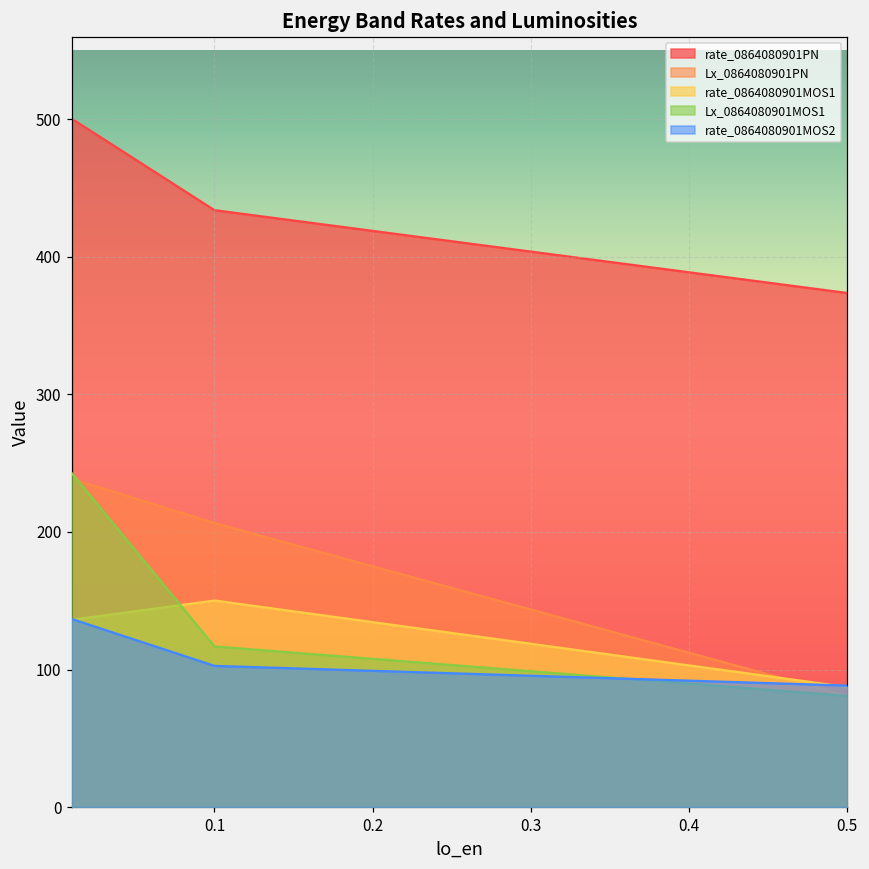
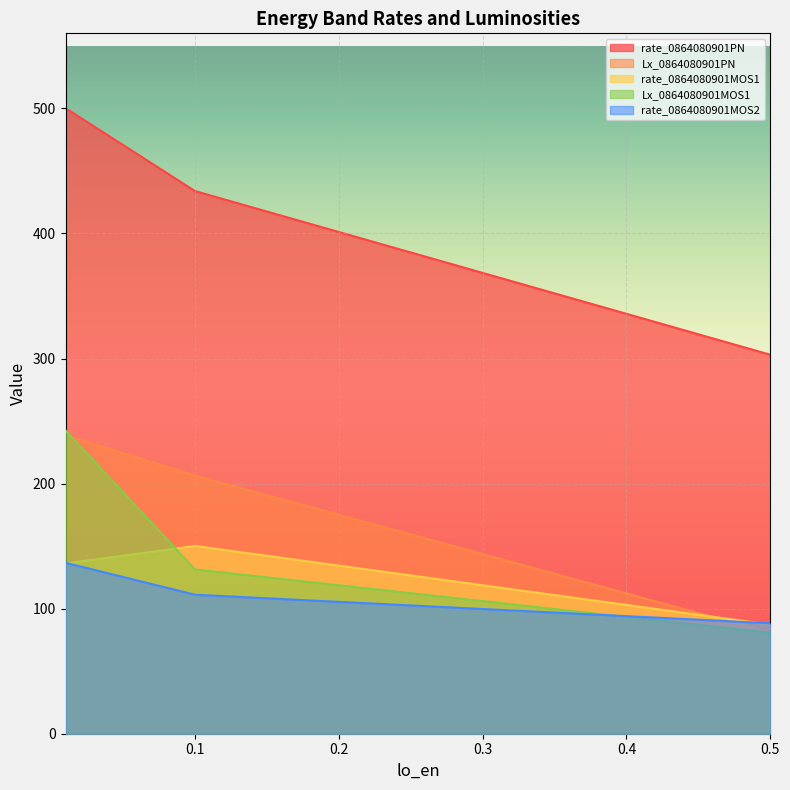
Lx_0864080901MOS1, 0.1: 117 -> 131
rate_0864080901MOS2, 0.1: 103 -> 111
rate_0864080901PN, 0.5: 374 -> 303
